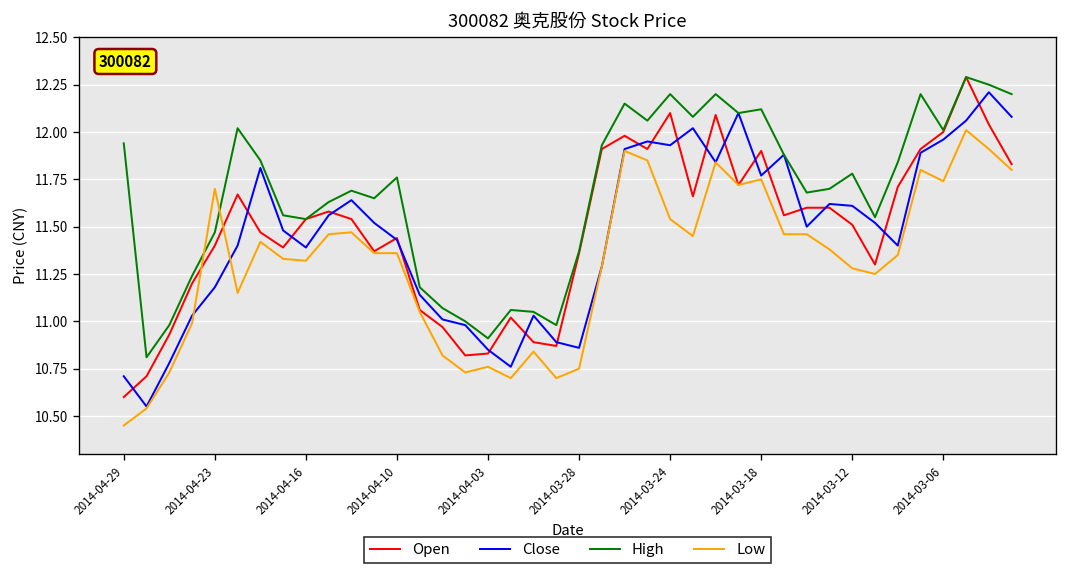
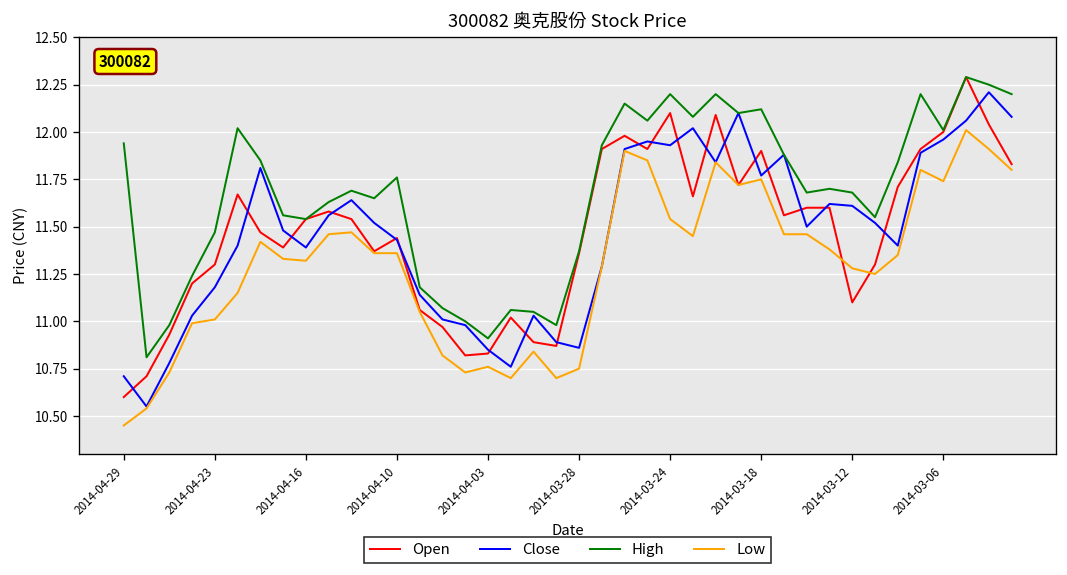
Open, 2014-04-23: 11.4 -> 11.3
Low, 2014-04-23: 11.70 -> 11.01
Open, 2014-03-12: 11.51 -> 11.10
High, 2014-03-12: 11.78 -> 11.68
